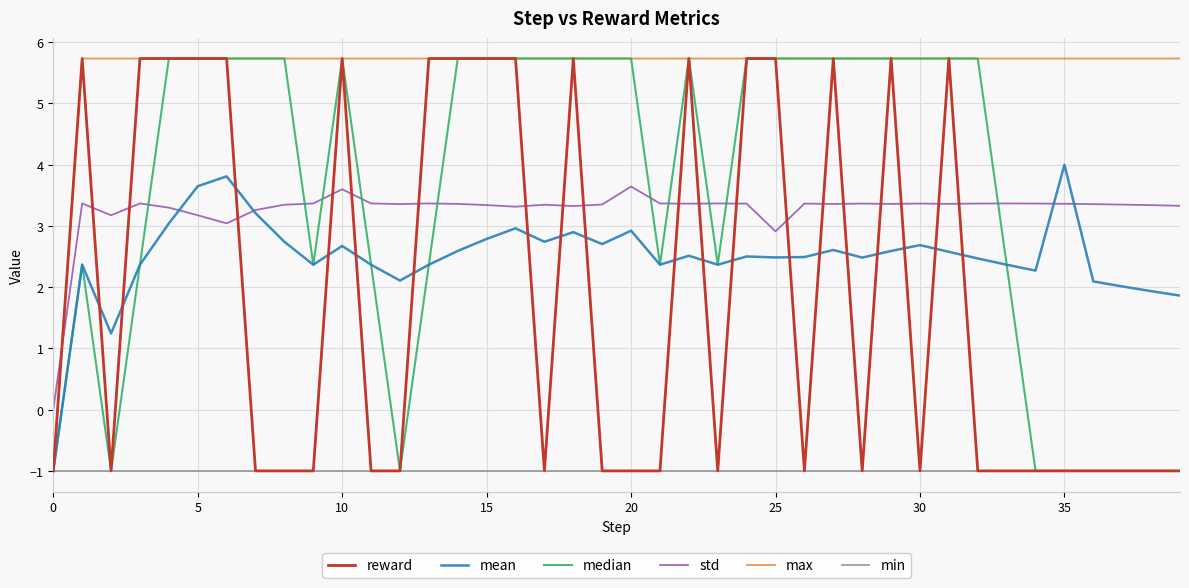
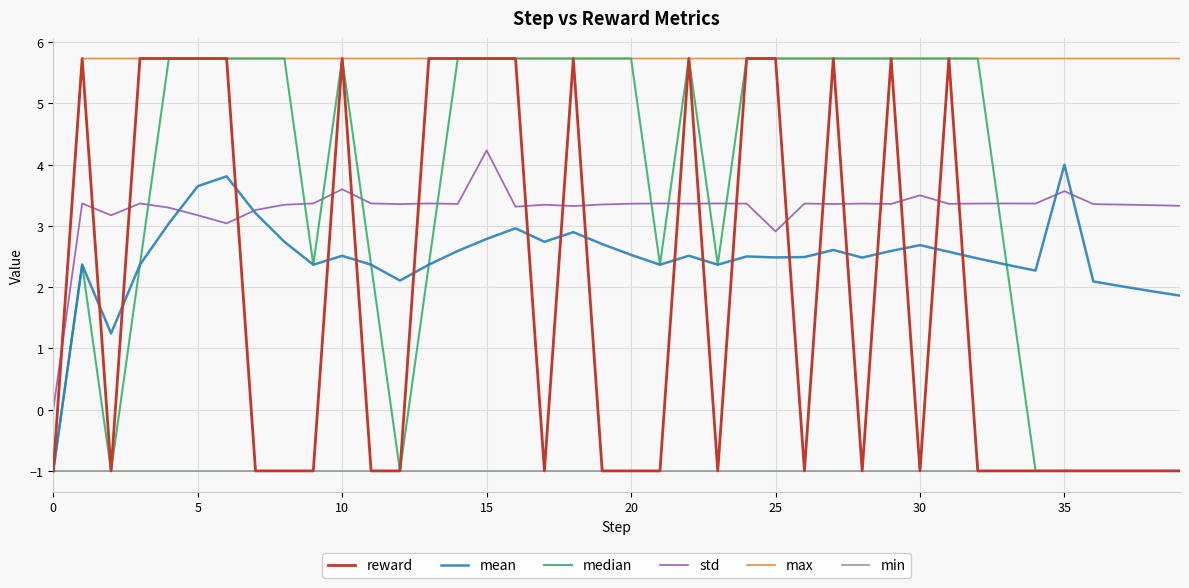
mean, 10: 2.7 -> 2.5
std, 15: 3.3 -> 4.2
mean, 20: 2.9 -> 2.5
std, 20: 3.6 -> 3.4
std, 30: 3.4 -> 3.5
std, 35: 3.4 -> 3.6
